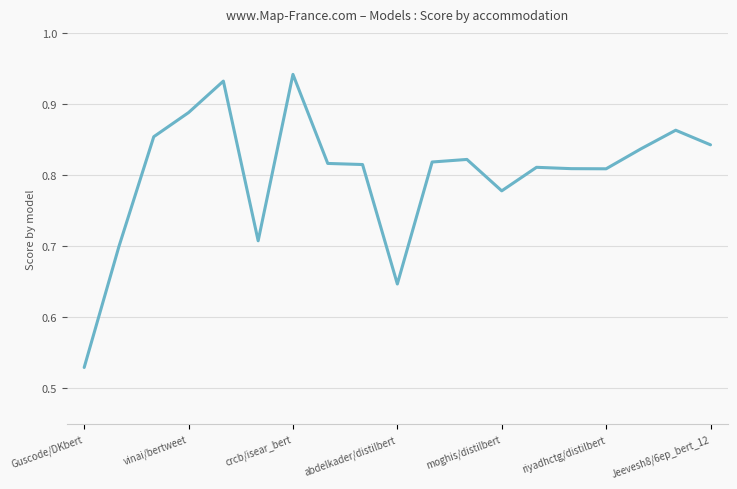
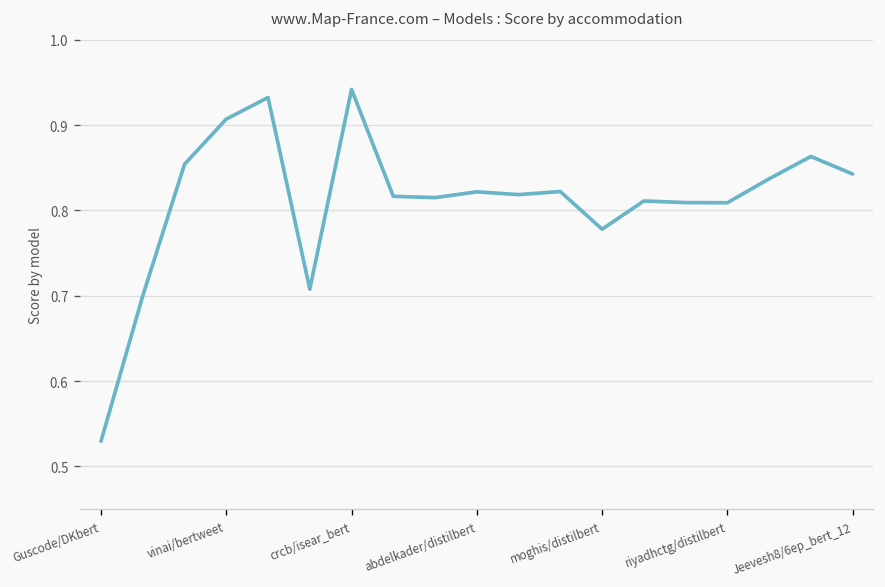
vinai/bertweet: 0.89 -> 0.91
abdelkader/distilbert: 0.65 -> 0.82
